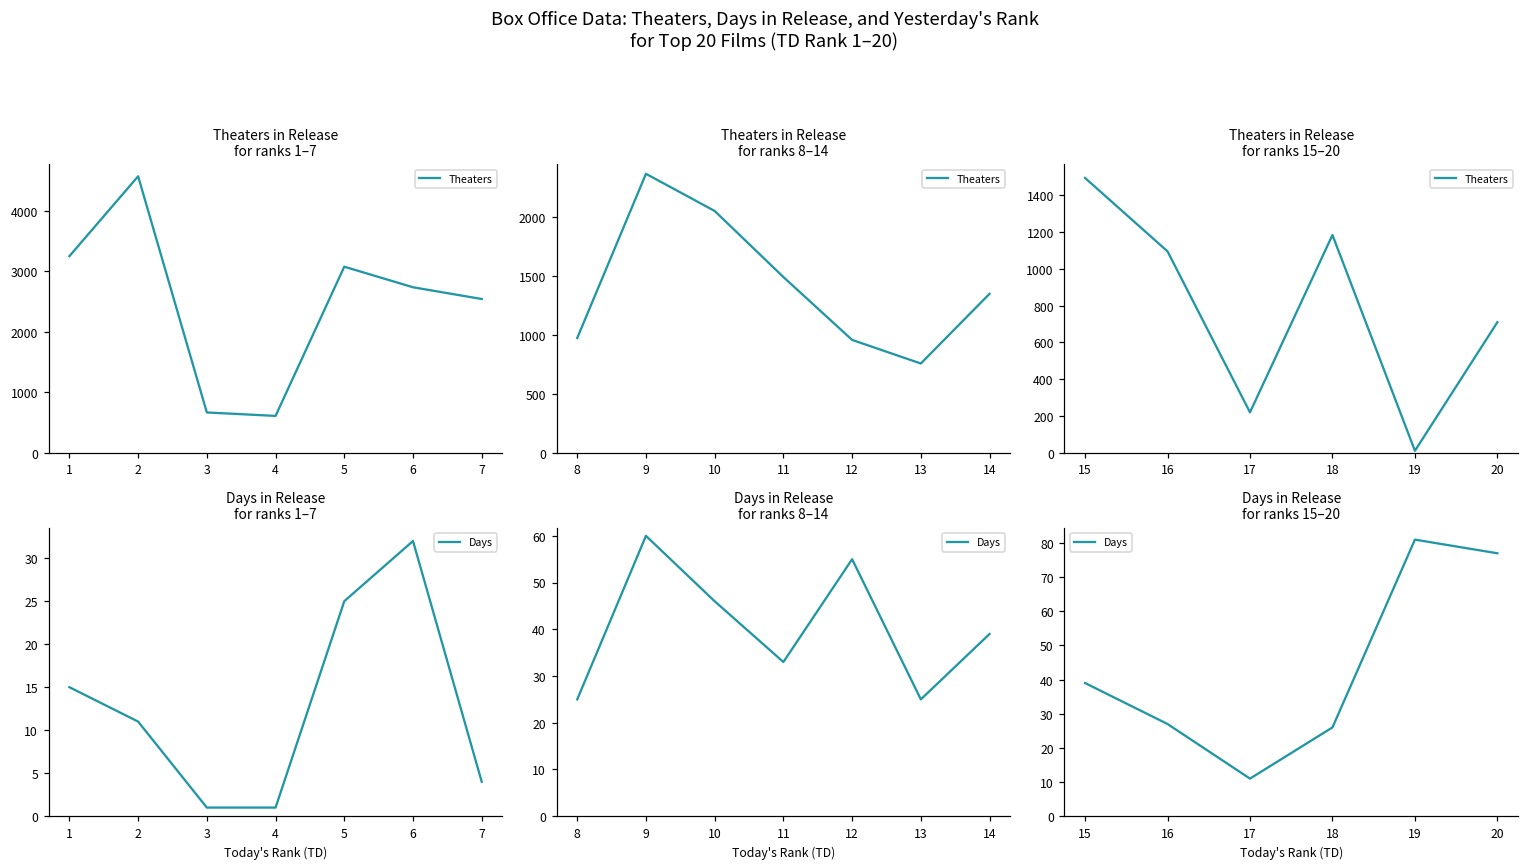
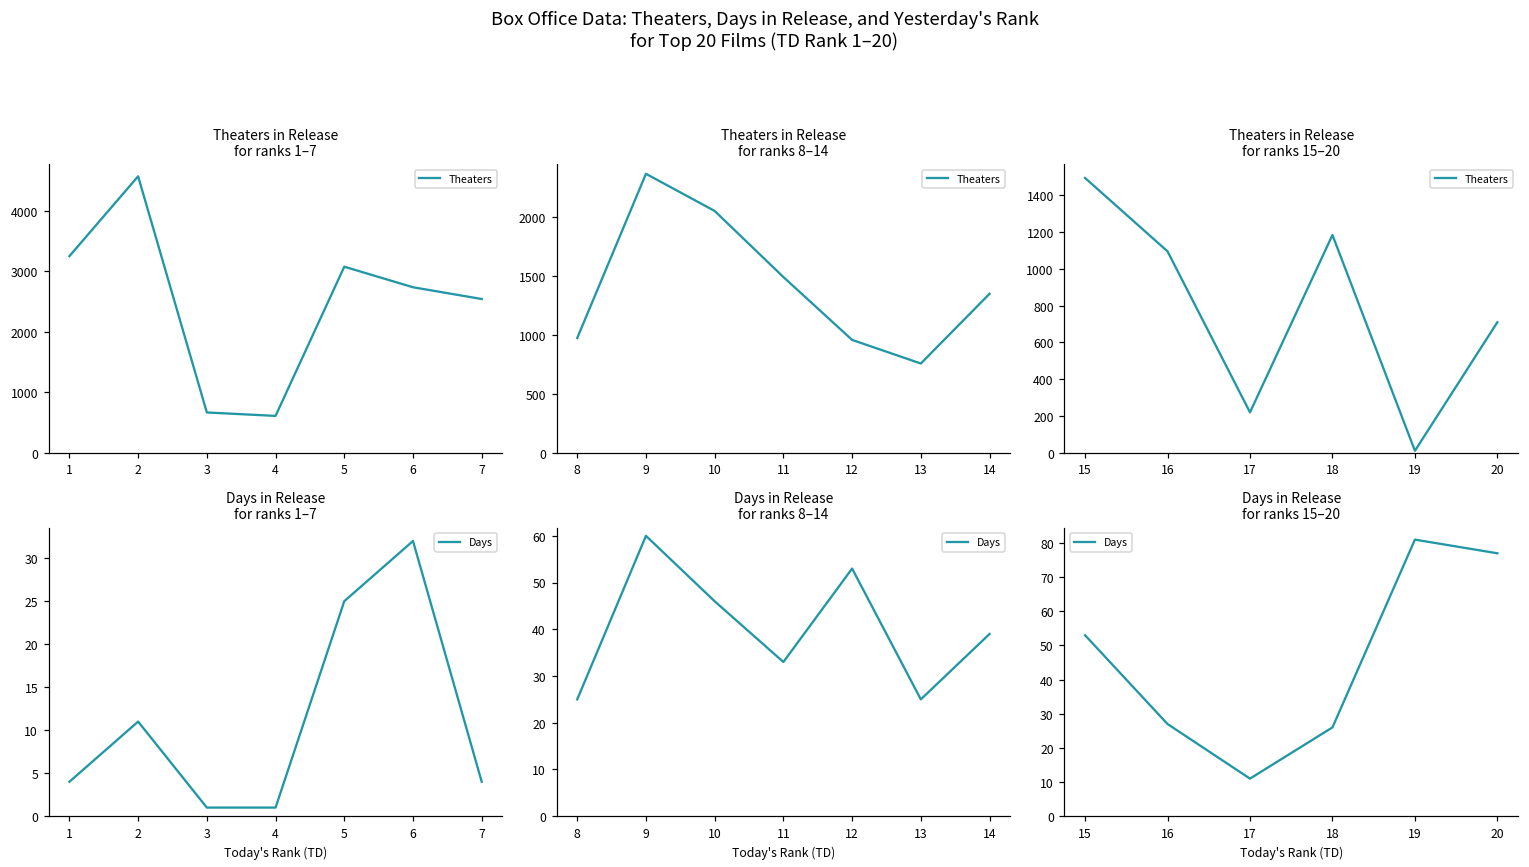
Days in Release for ranks 1–7, 1: 15 -> 4
Days in Release for ranks 8–14, 12: 55 -> 53
Days in Release for ranks 15–20, 15: 39 -> 53
